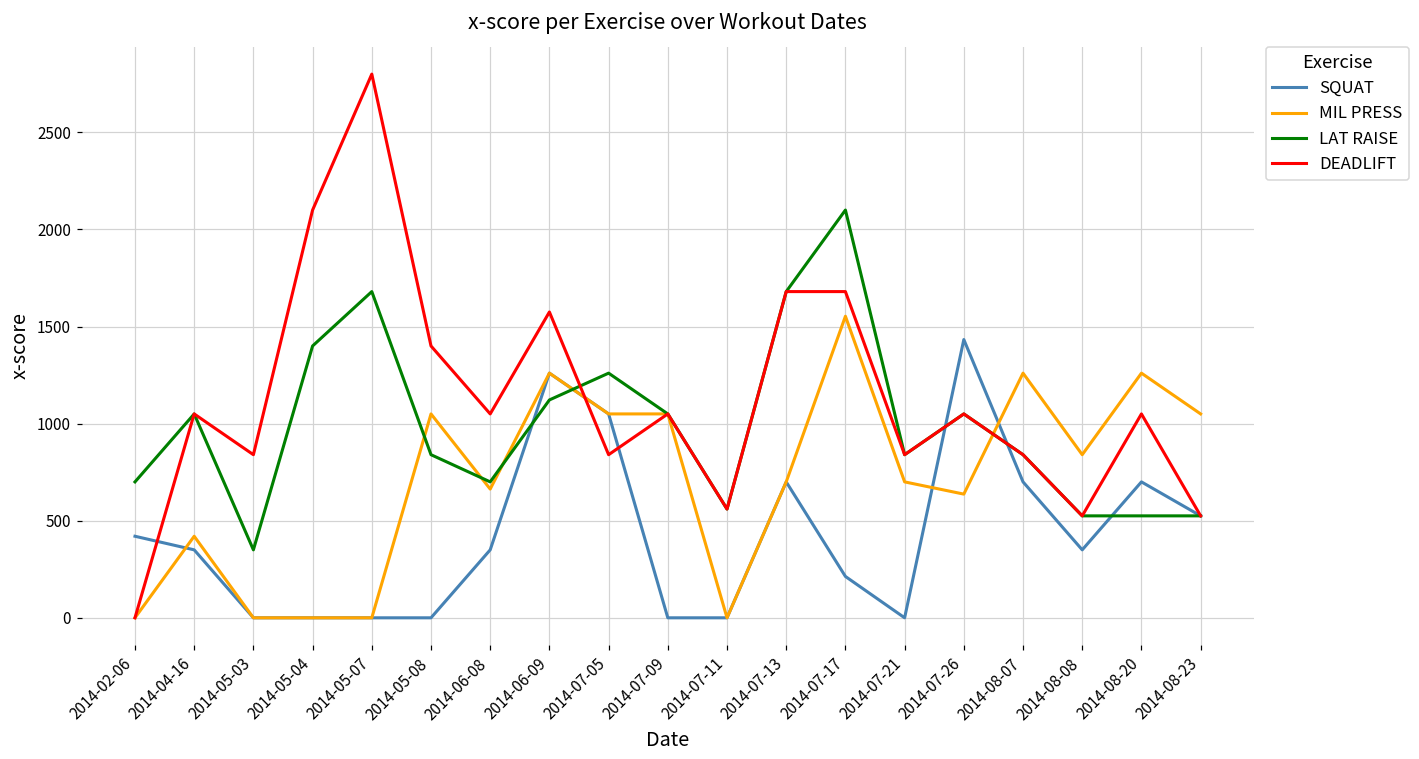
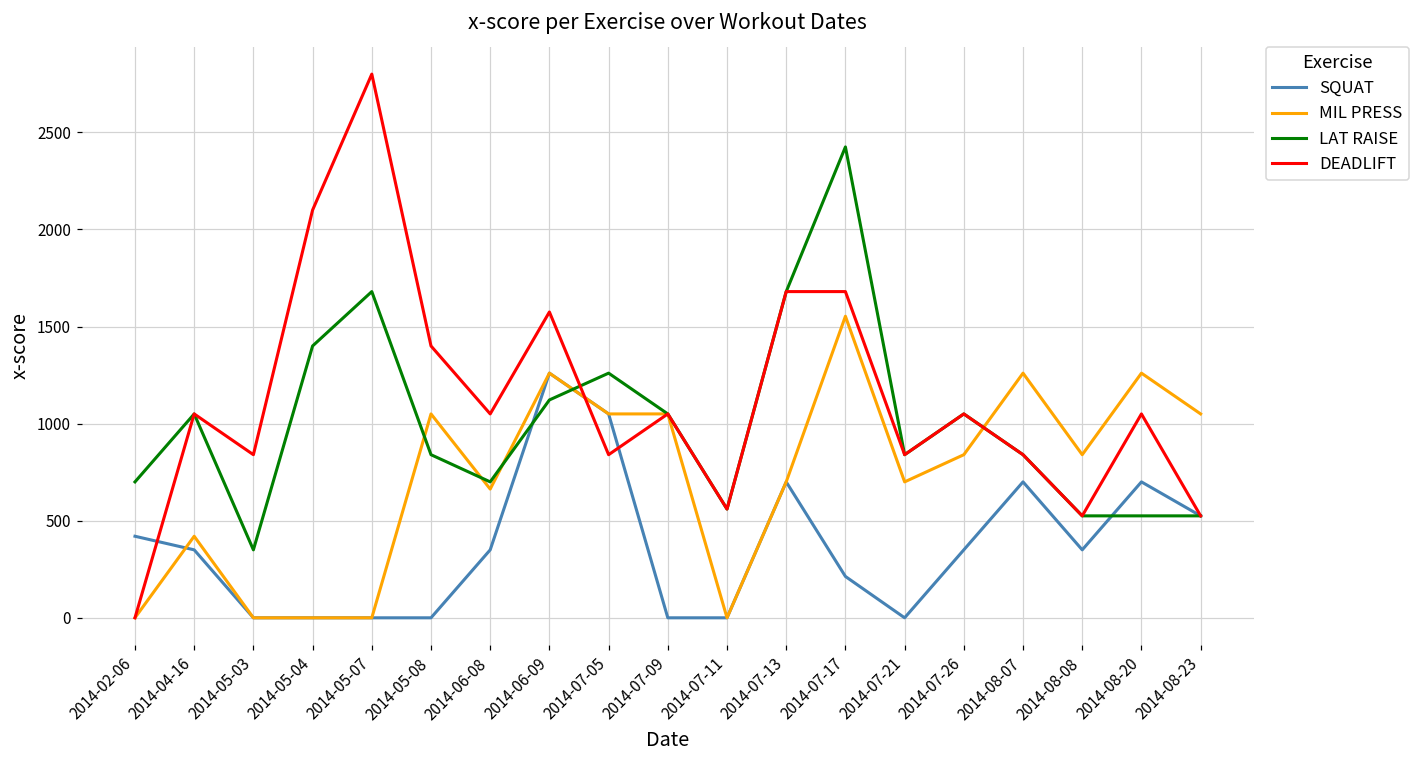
LAT RAISE, 2014-07-17: 2100 -> 2430
SQUAT, 2014-07-26: 1430 -> 350
MIL PRESS, 2014-07-26: 640 -> 840
